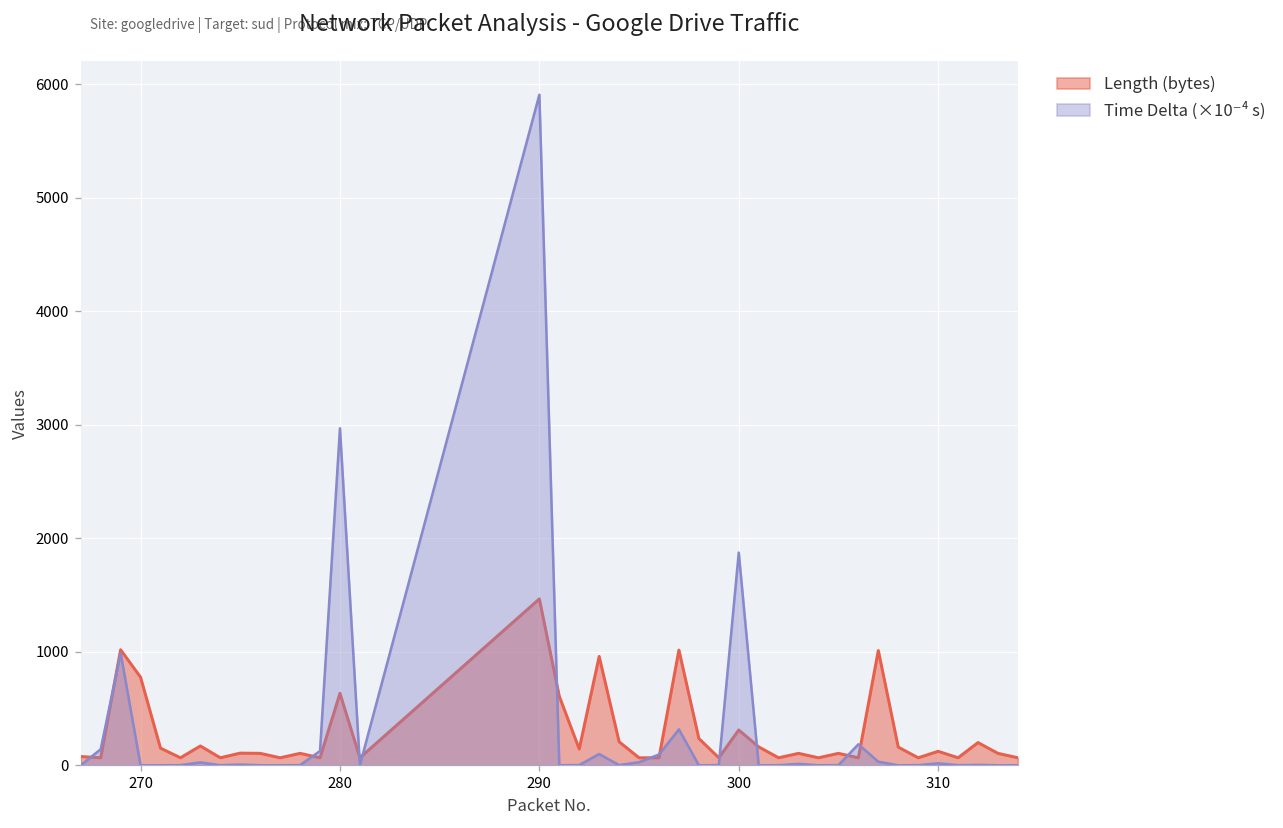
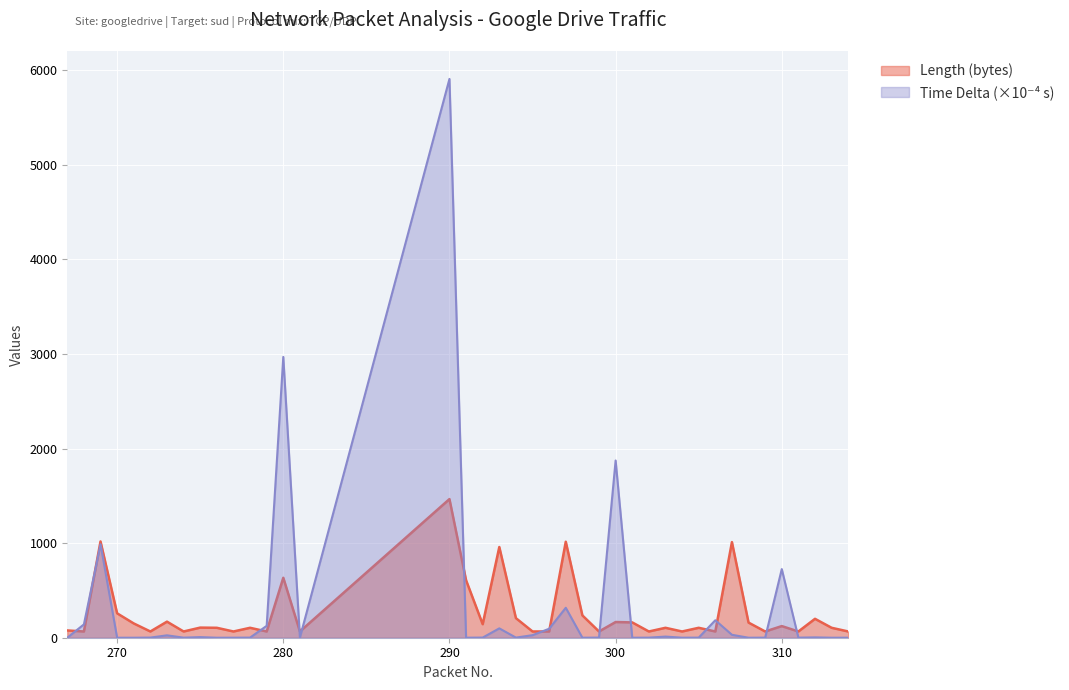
Length (bytes), 270: 800 -> 300
Length (bytes), 300: 300 -> 200
Time Delta (×10⁻⁴ s), 310: 0 -> 700
